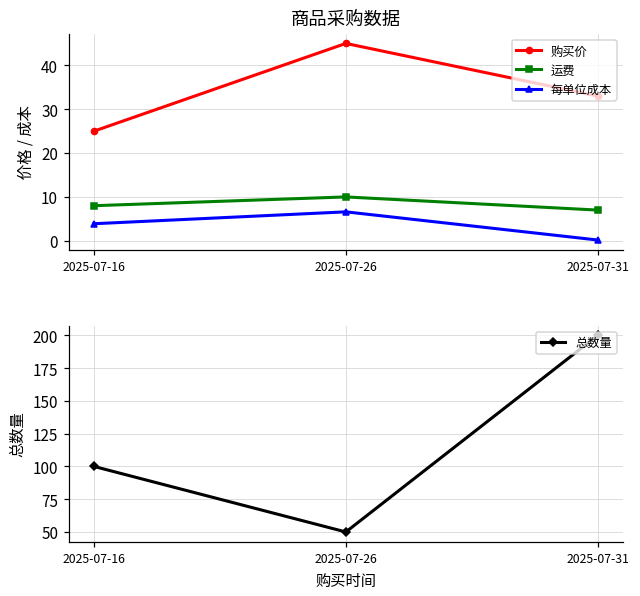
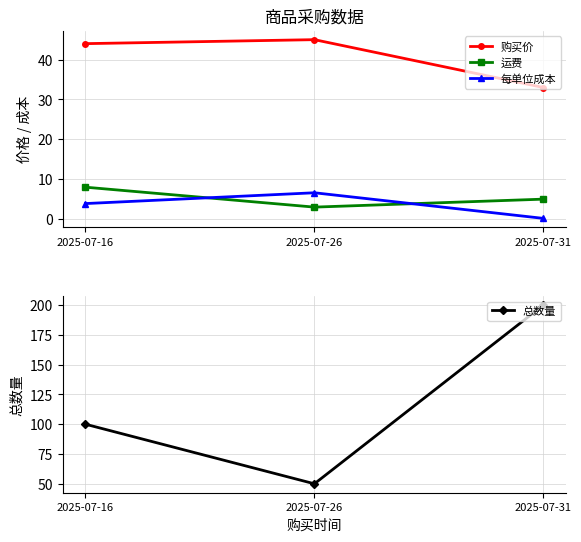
商品采购数据, 购买价, 2025-07-16: 25 -> 44
商品采购数据, 运费, 2025-07-26: 10 -> 3
商品采购数据, 运费, 2025-07-31: 7 -> 5
